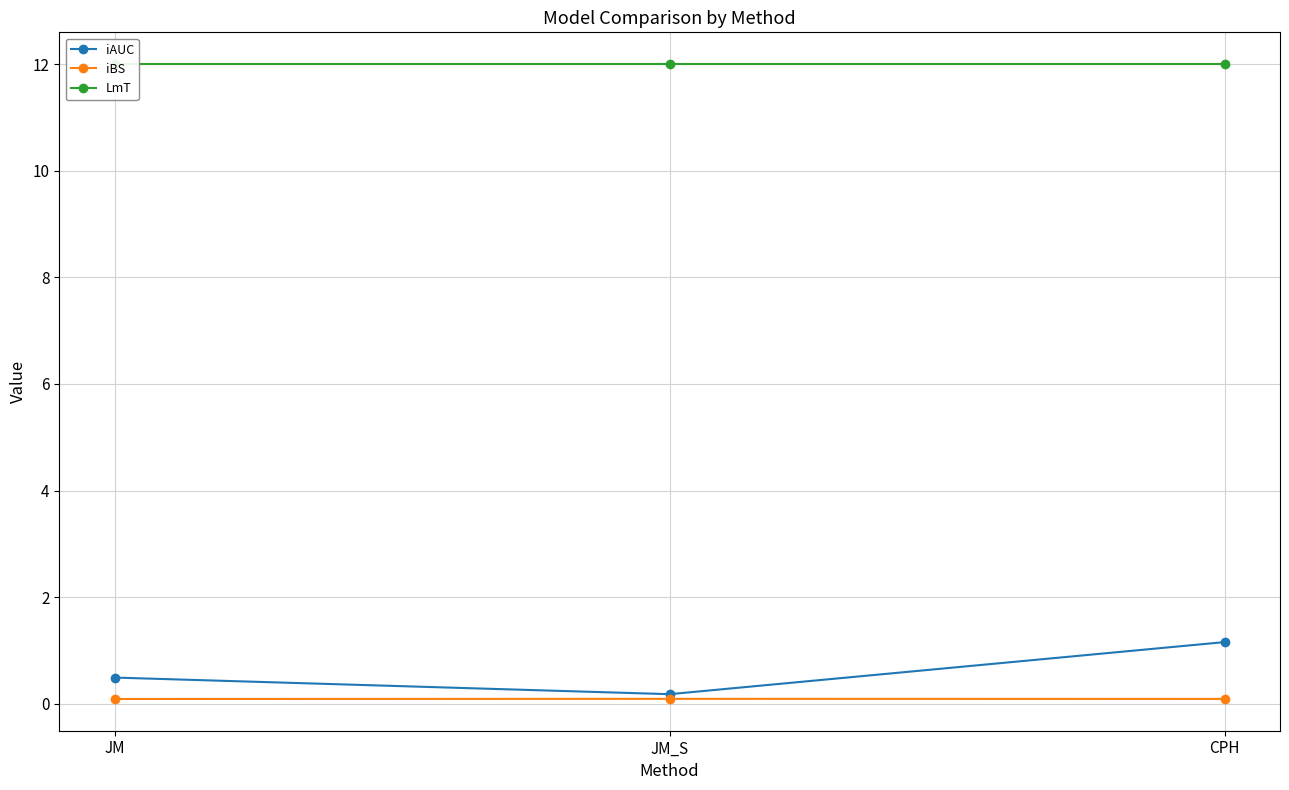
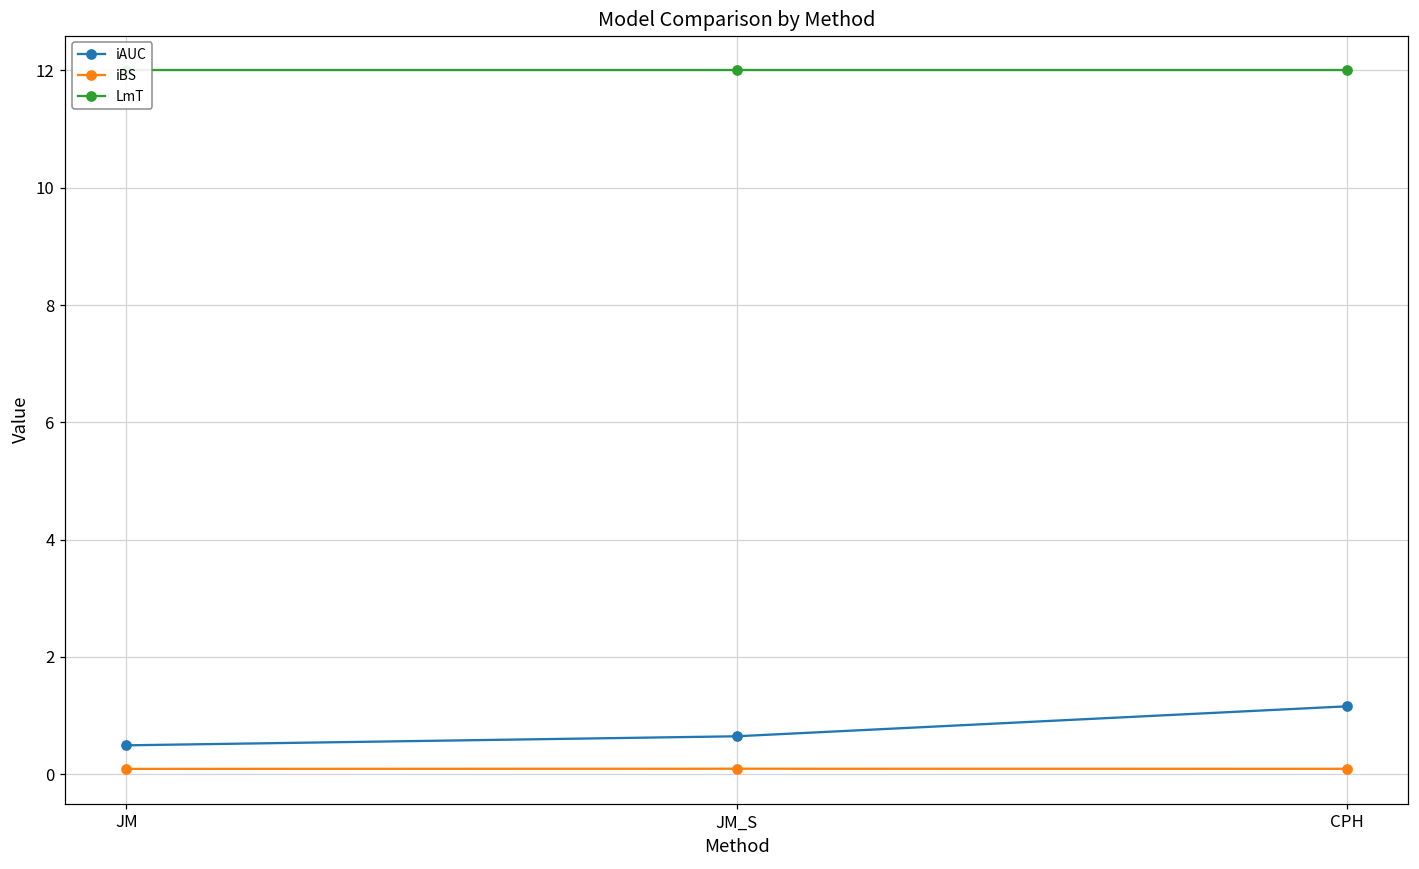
iAUC, JM_S: 0.2 -> 0.6
